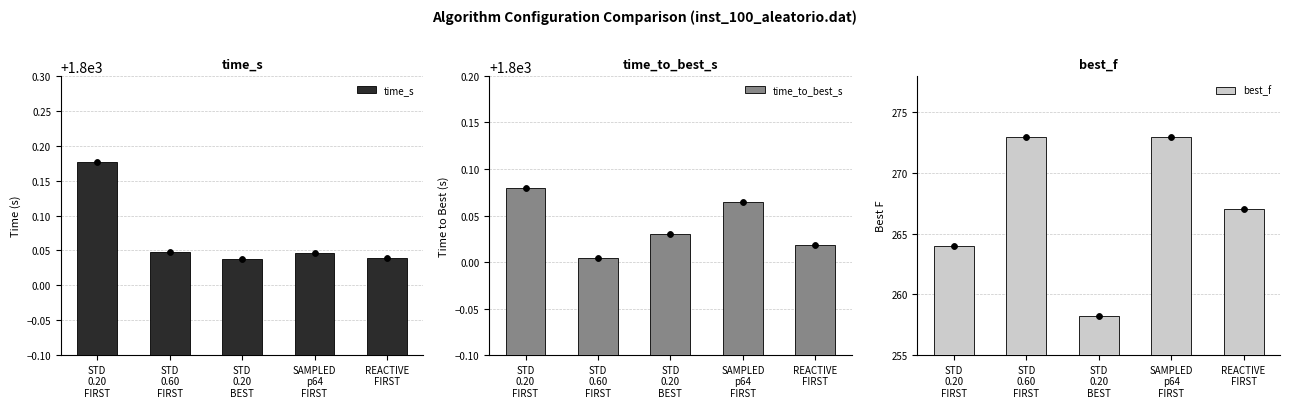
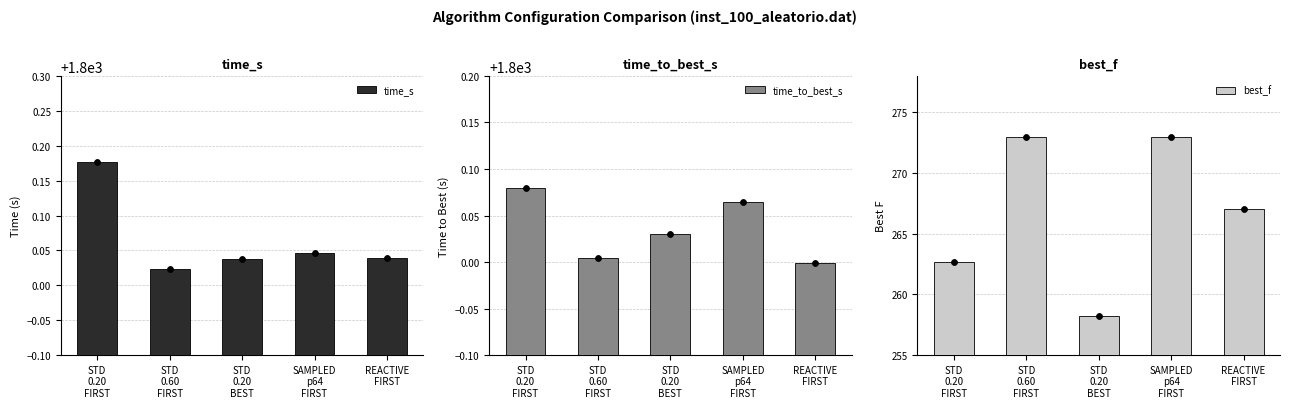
time_s, time_s, STD 0.60 FIRST: 1800.05 -> 1800.02
time_to_best_s, time_to_best_s, REACTIVE FIRST: 1800.02 -> 1800.00
best_f, best_f, STD 0.20 FIRST: 264.0 -> 262.7
